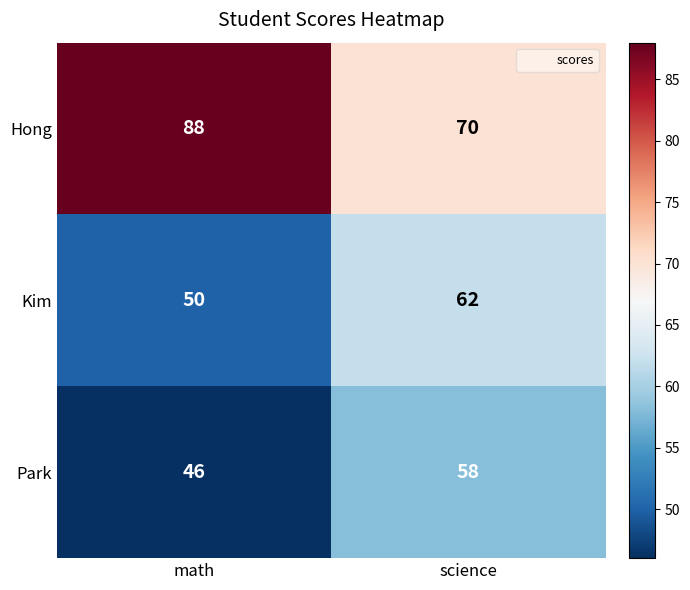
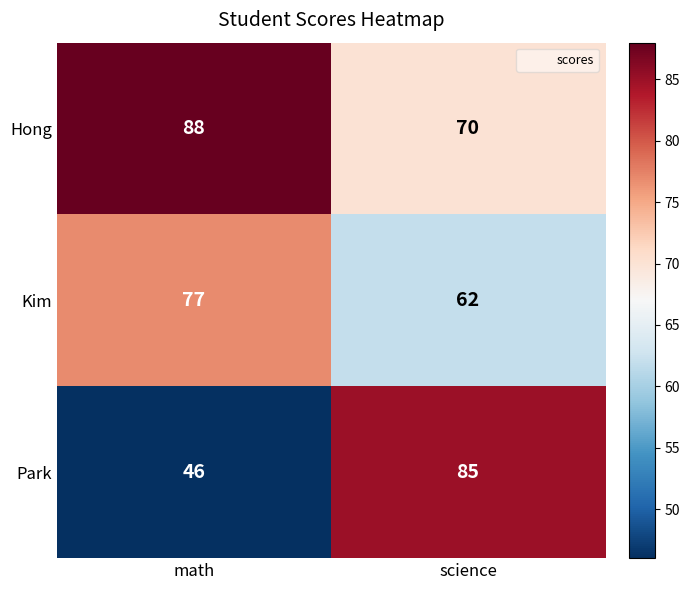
Kim, math: 50 -> 77
Park, science: 58 -> 85
